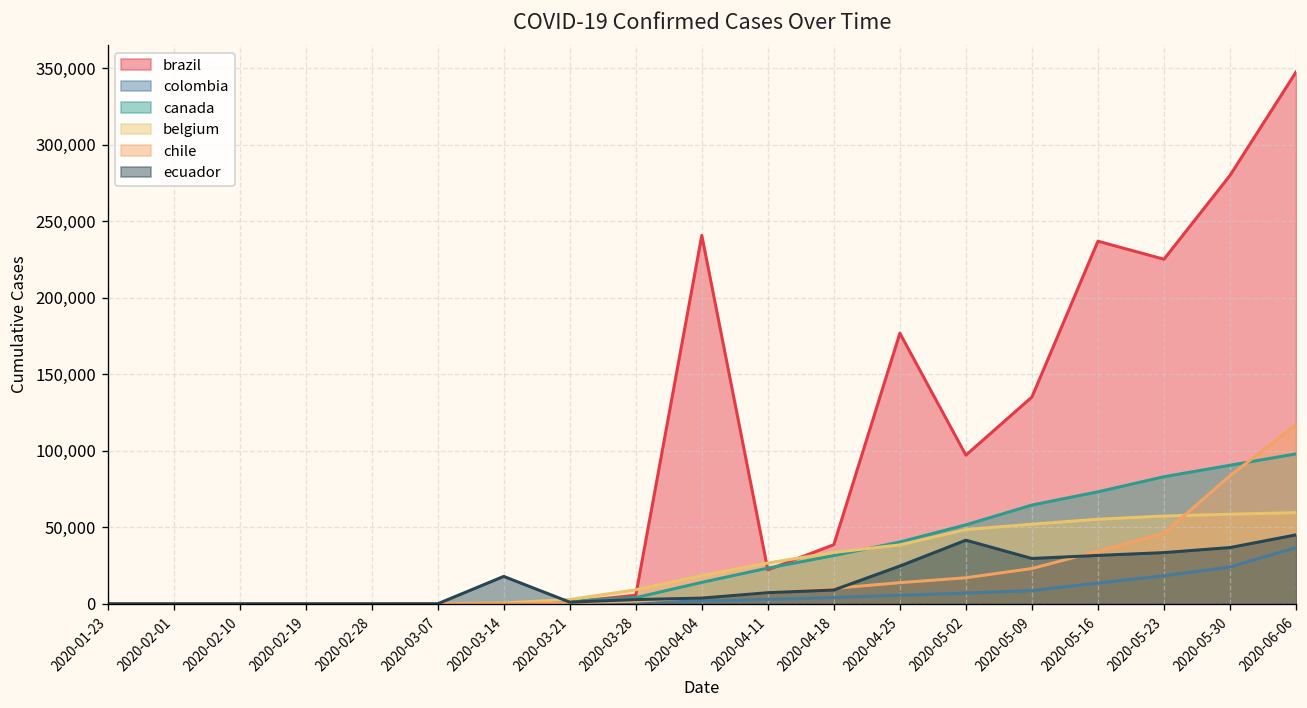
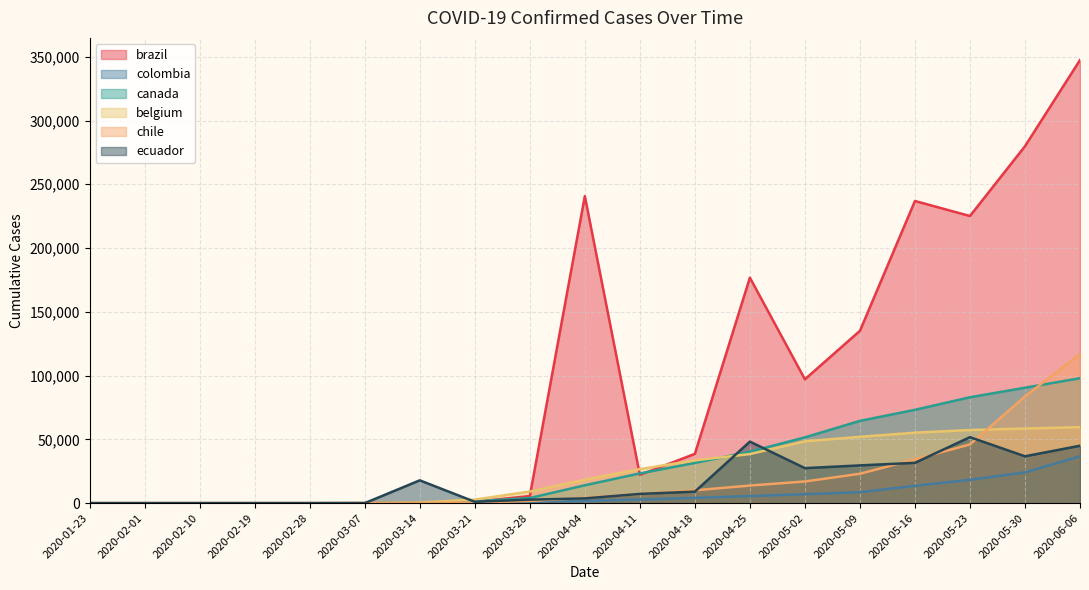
ecuador, 2020-04-25: 25,000 -> 48,000
ecuador, 2020-05-02: 42,000 -> 27,000
ecuador, 2020-05-23: 33,000 -> 52,000
